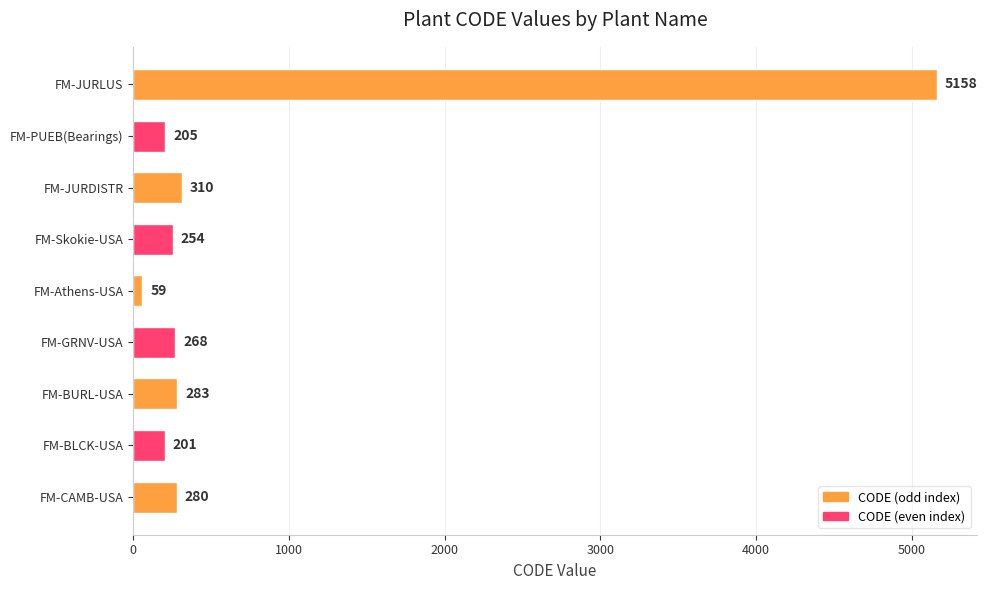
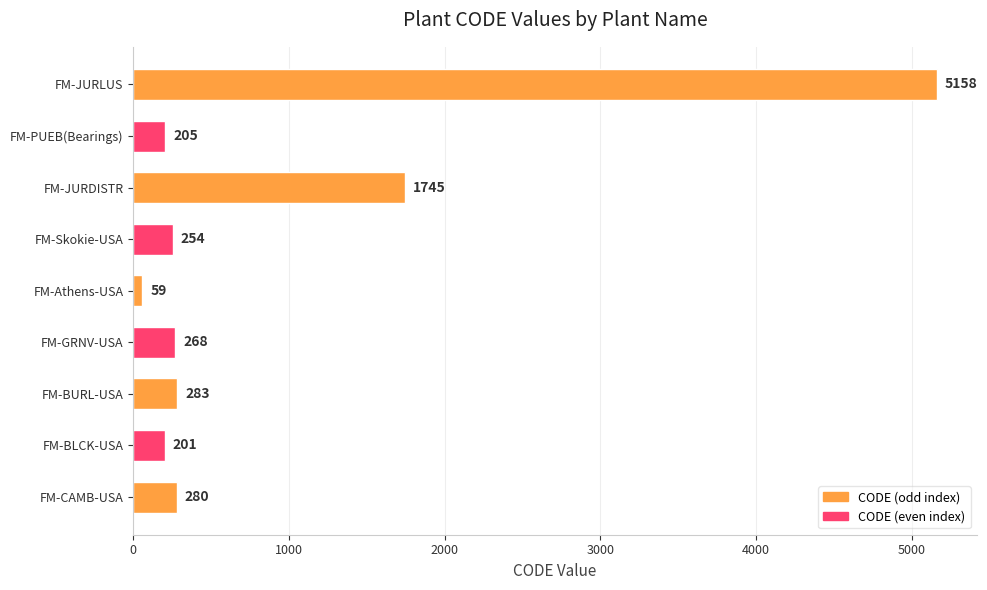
FM-JURDISTR: 310 -> 1745
